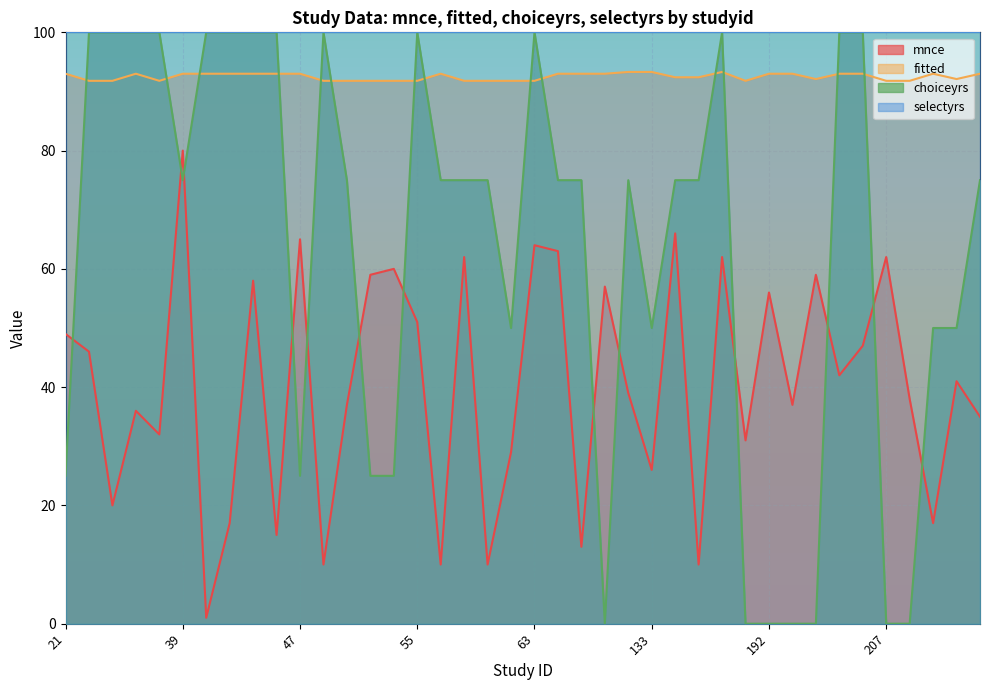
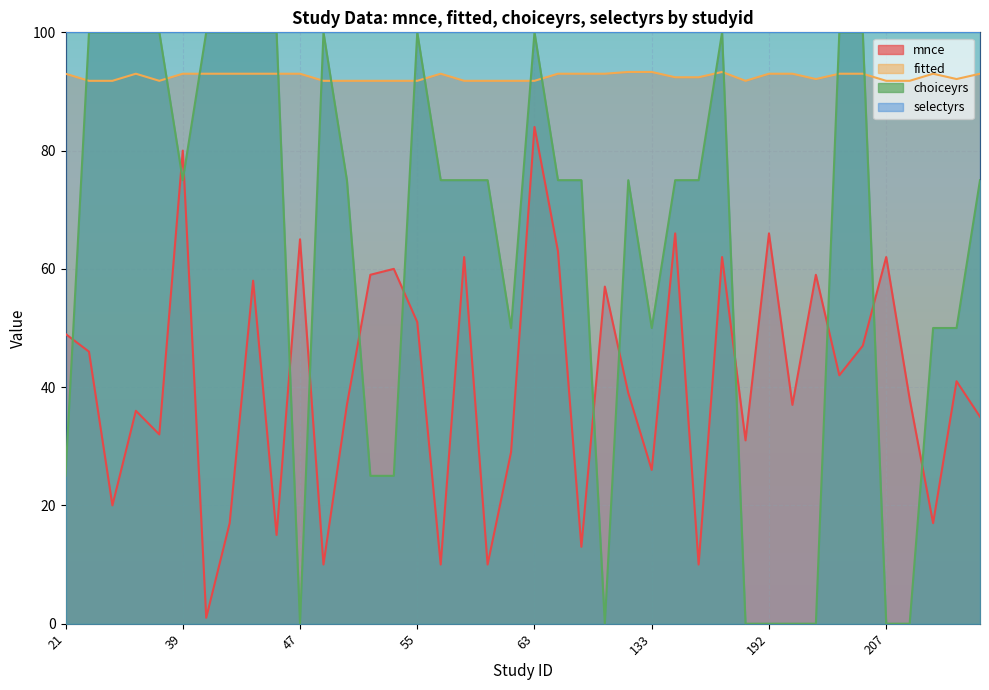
choiceyrs, 47: 25 -> 0
mnce, 63: 64 -> 84
mnce, 192: 56 -> 66
